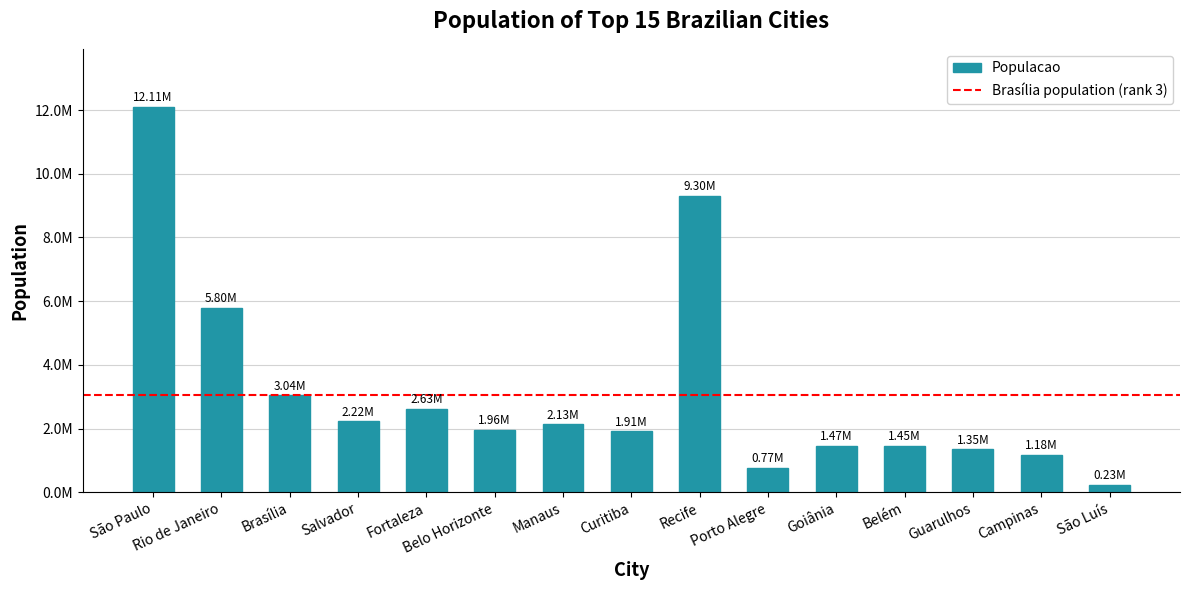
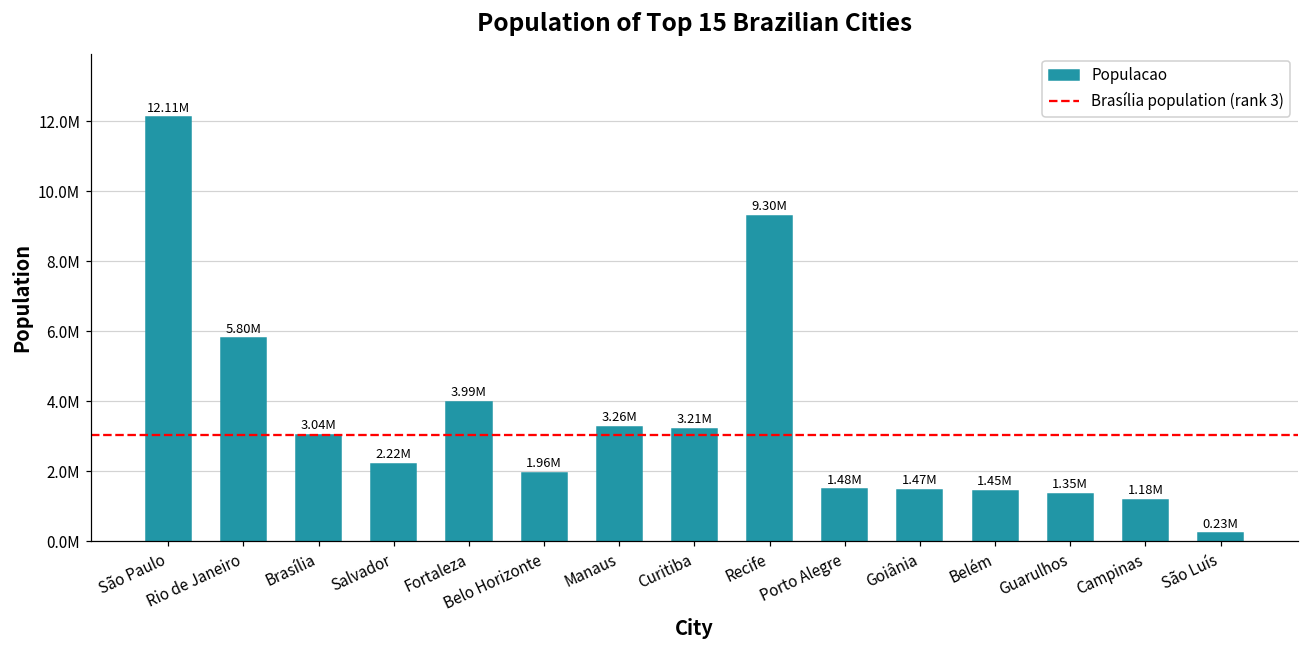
Fortaleza: 2.63M -> 3.99M
Manaus: 2.13M -> 3.26M
Curitiba: 1.91M -> 3.21M
Porto Alegre: 0.77M -> 1.48M
